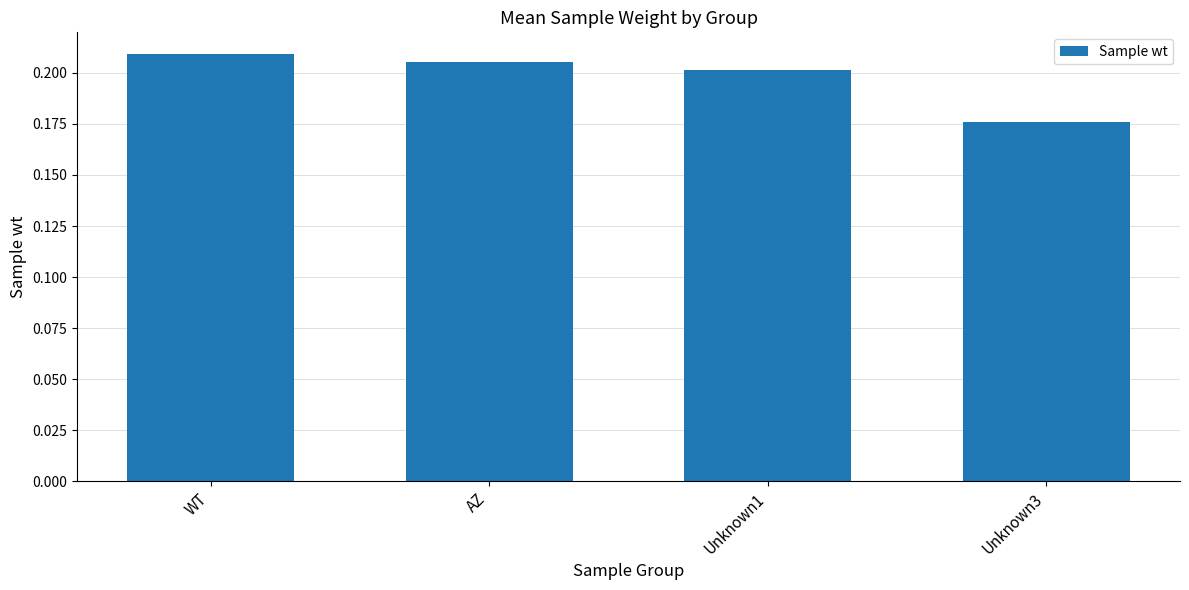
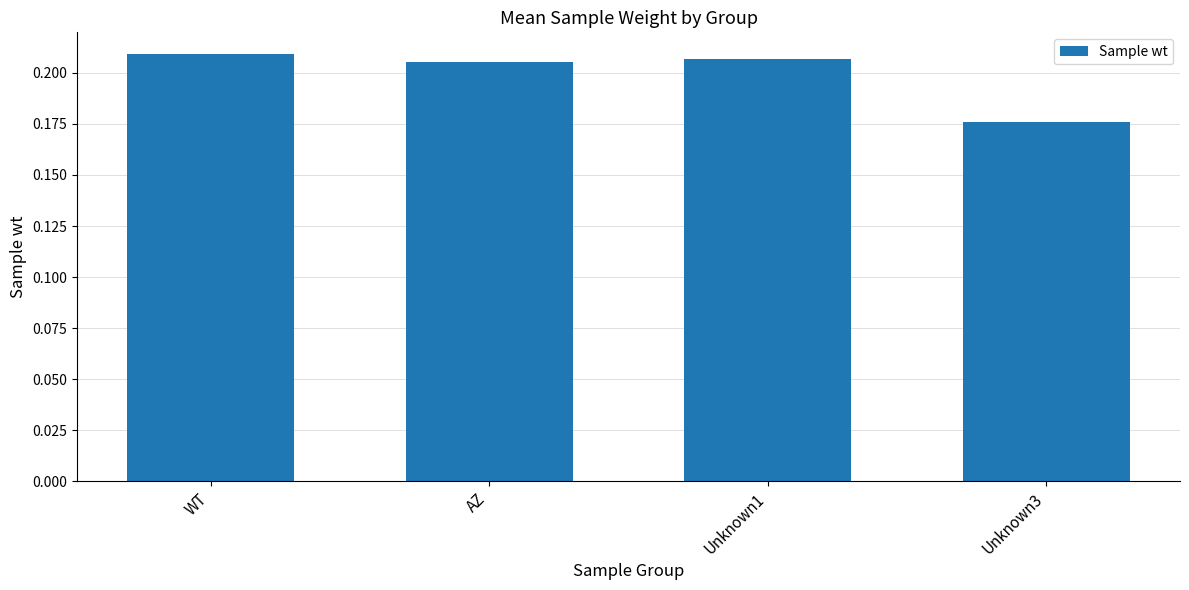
Unknown1: 0.201 -> 0.207
